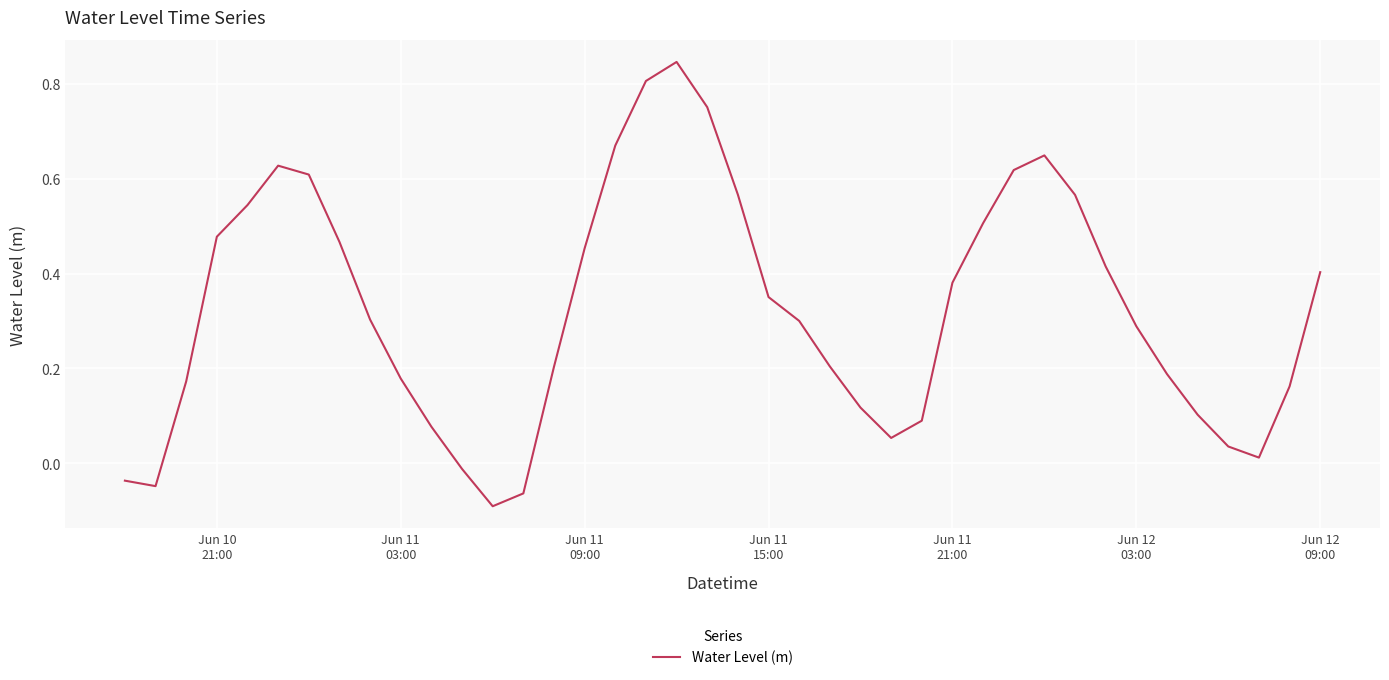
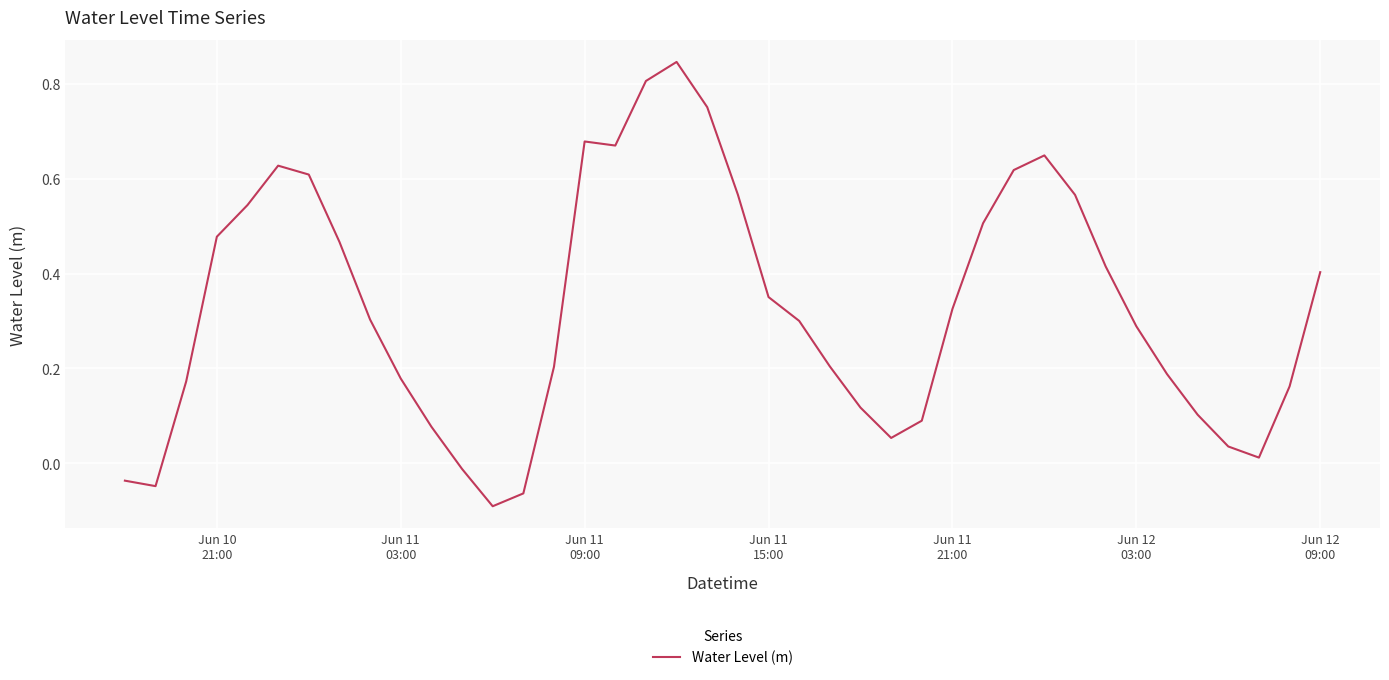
Jun 11 09:00: 0.45 -> 0.68
Jun 11 21:00: 0.38 -> 0.33
